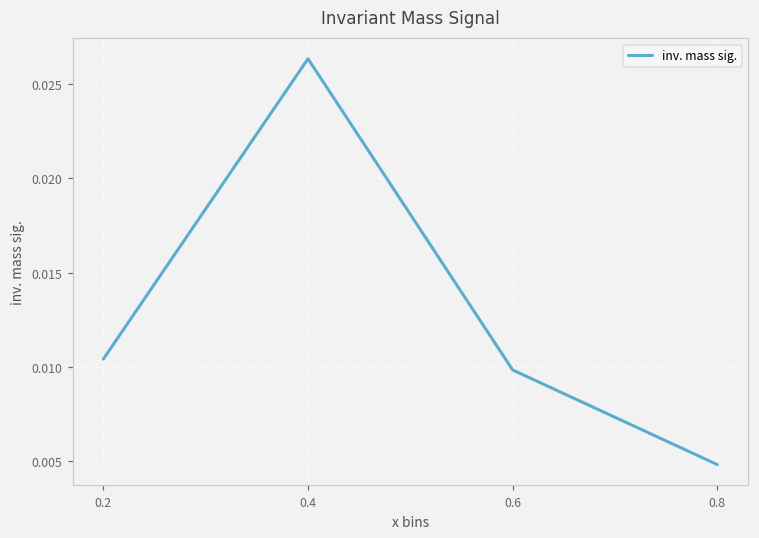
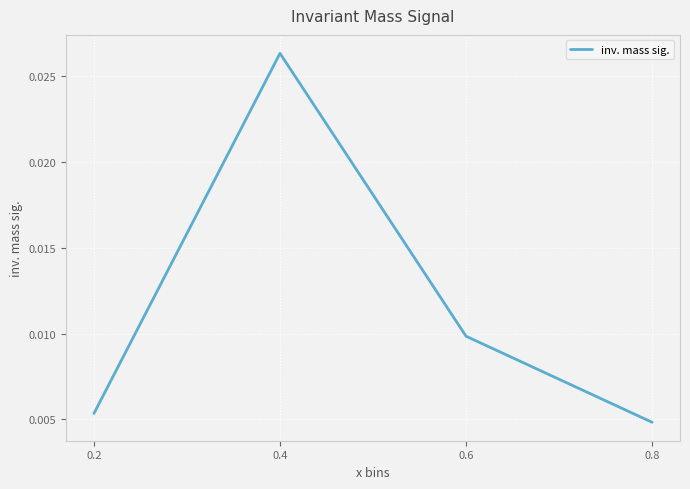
0.2: 0.0104 -> 0.0053
